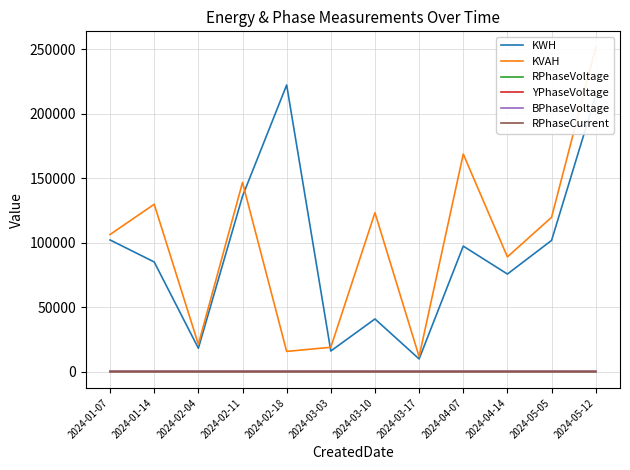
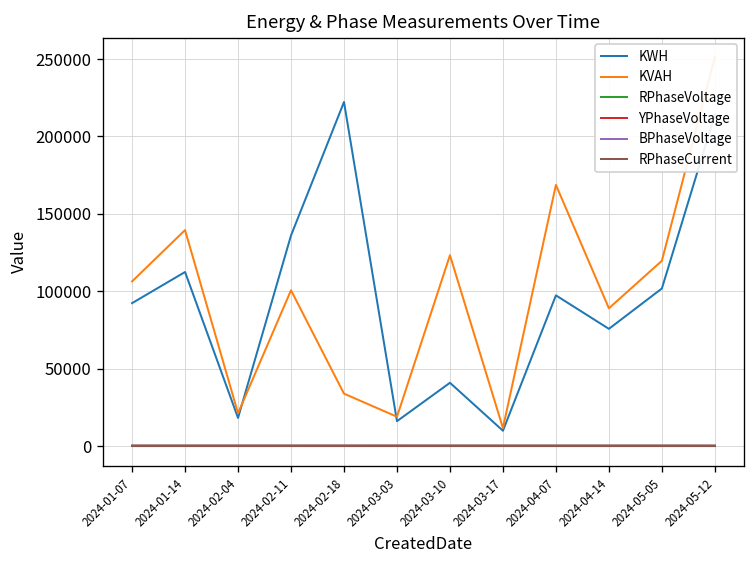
KWH, 2024-01-07: 102000 -> 92000
KWH, 2024-01-14: 85000 -> 112000
KVAH, 2024-01-14: 130000 -> 140000
KVAH, 2024-02-11: 147000 -> 101000
KVAH, 2024-02-18: 16000 -> 34000
